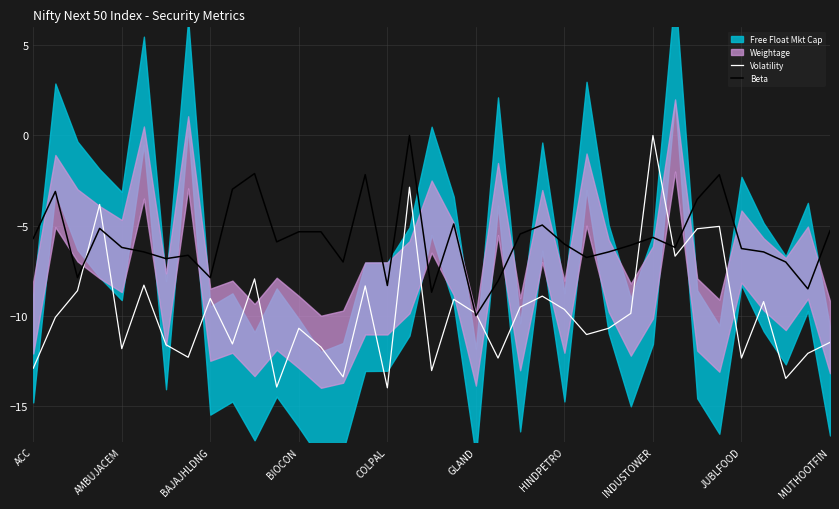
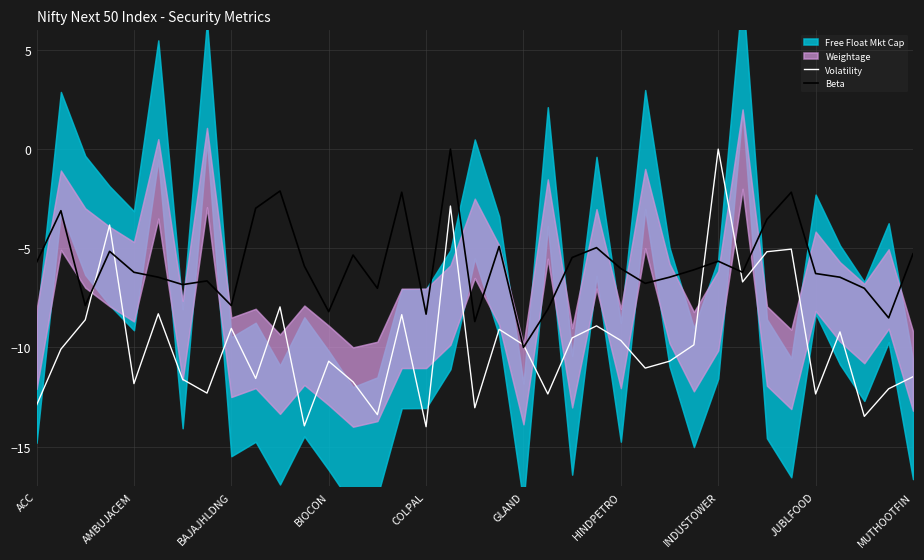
Beta, BIOCON: -5.3 -> -8.2
